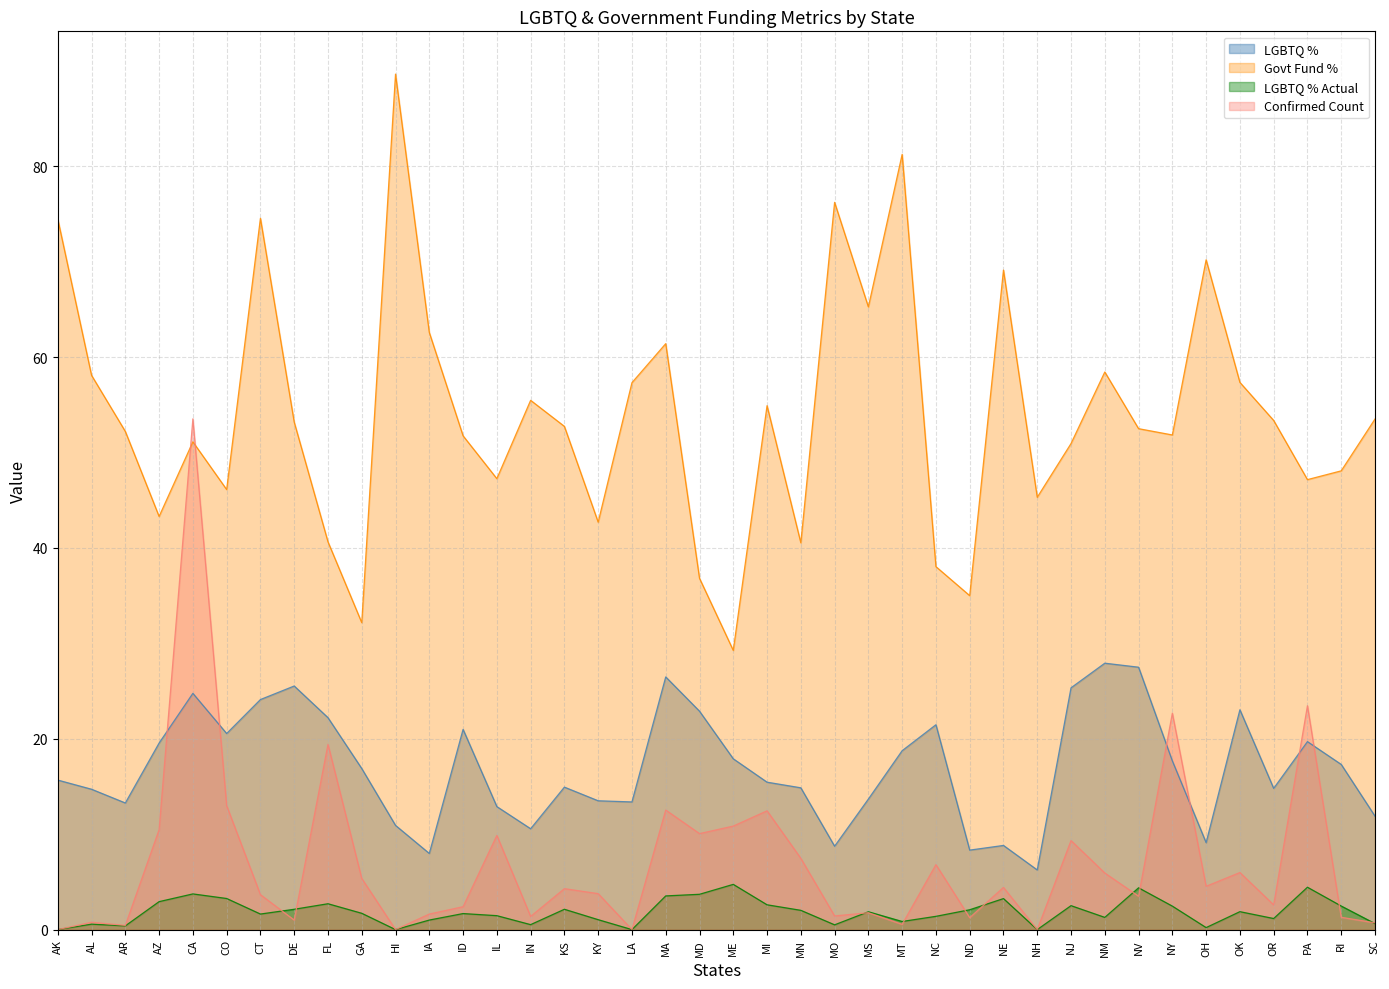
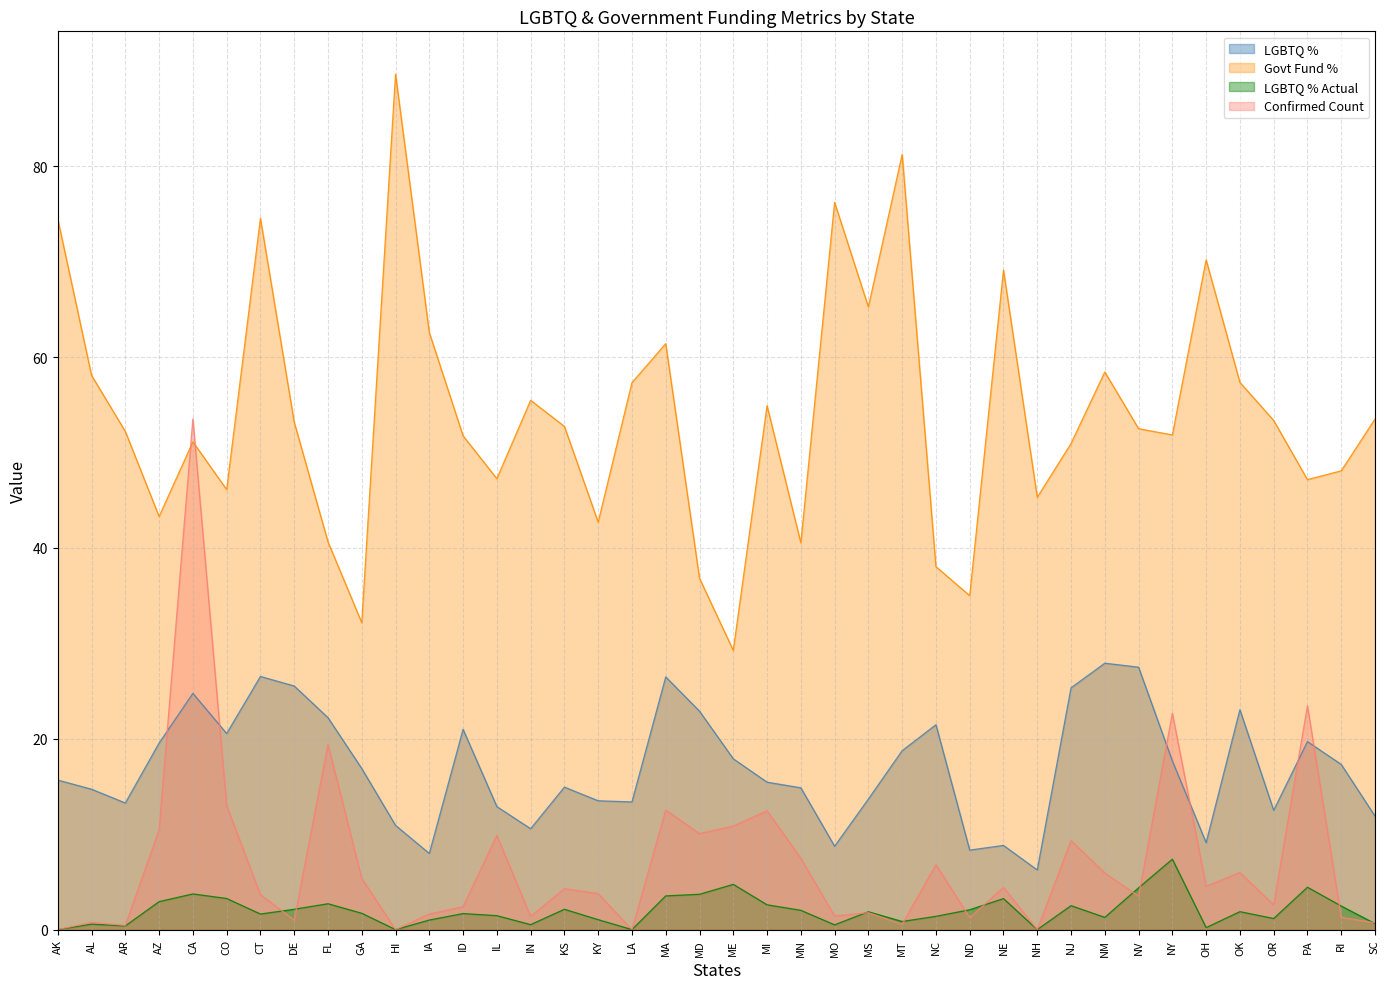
LGBTQ %, CT: 24 -> 27
LGBTQ % Actual, NY: 2 -> 7
LGBTQ %, OR: 15 -> 13
